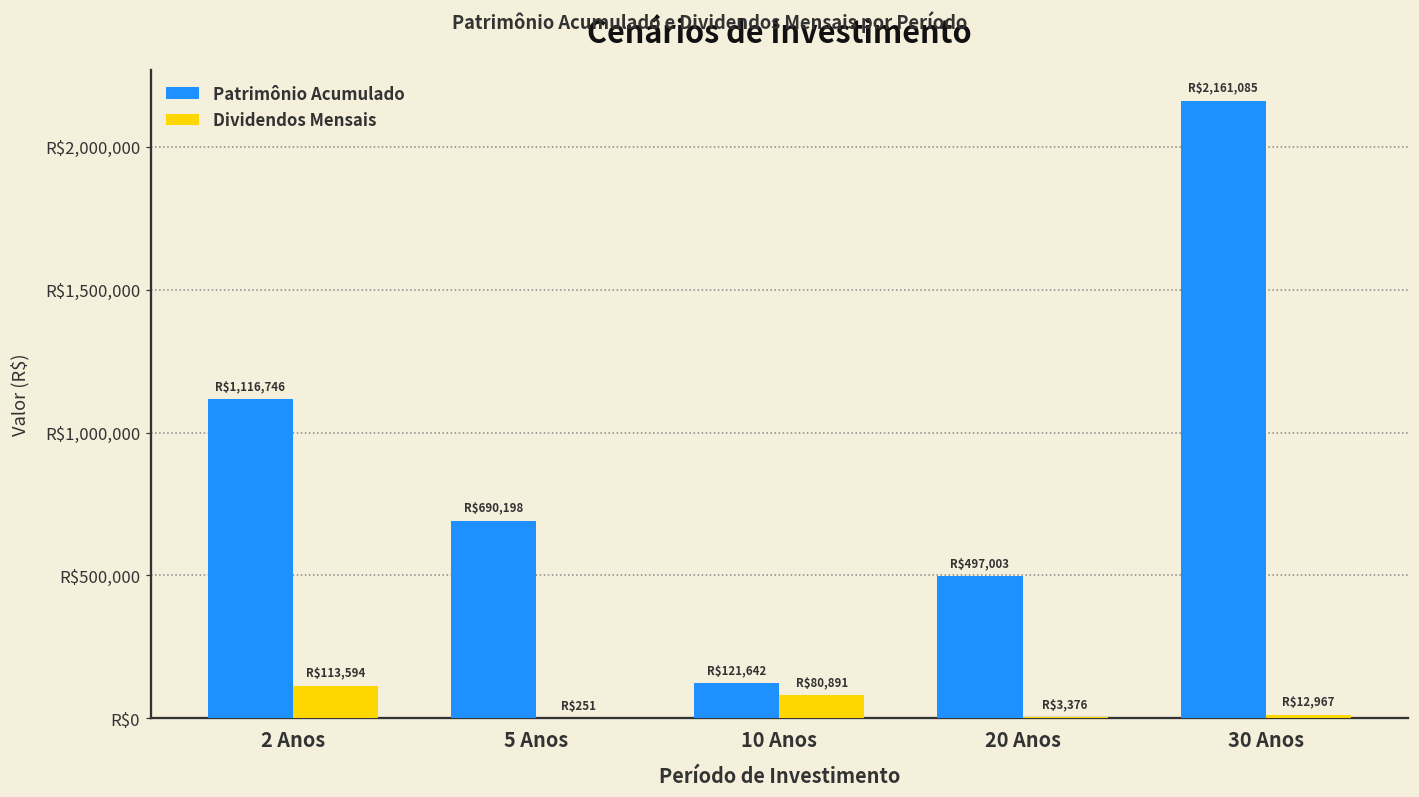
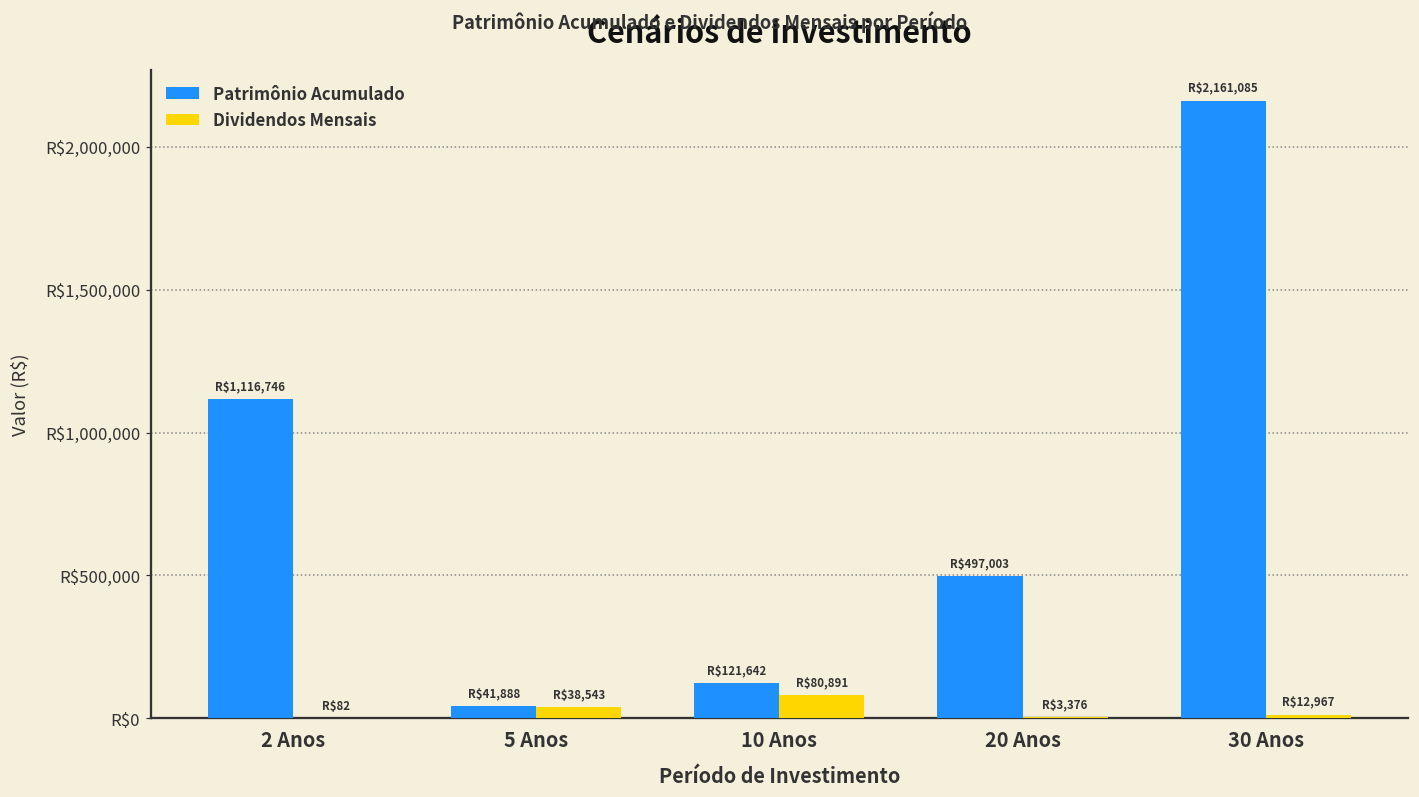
Dividendos Mensais, 2 Anos: $113,594 -> $82
Patrimônio Acumulado, 5 Anos: $690,198 -> $41,888
Dividendos Mensais, 5 Anos: $251 -> $38,543
